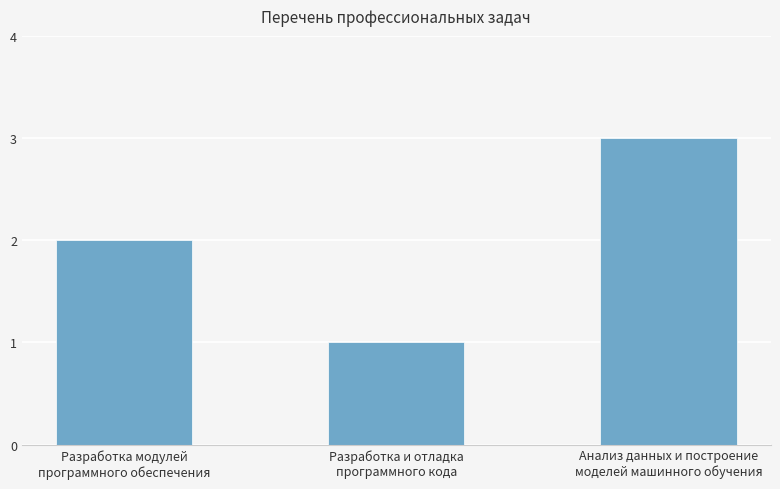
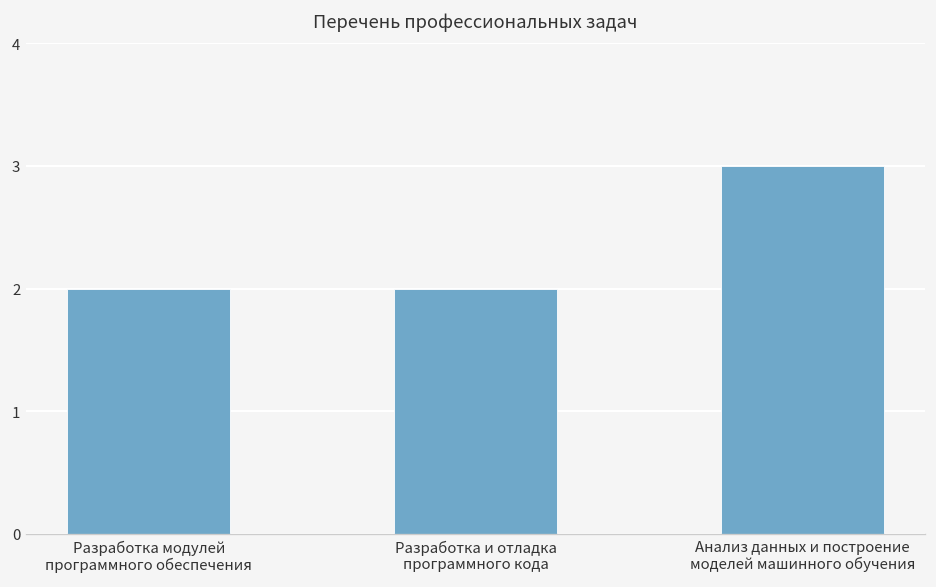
Разработка и отладка программного кода: 1 -> 2
